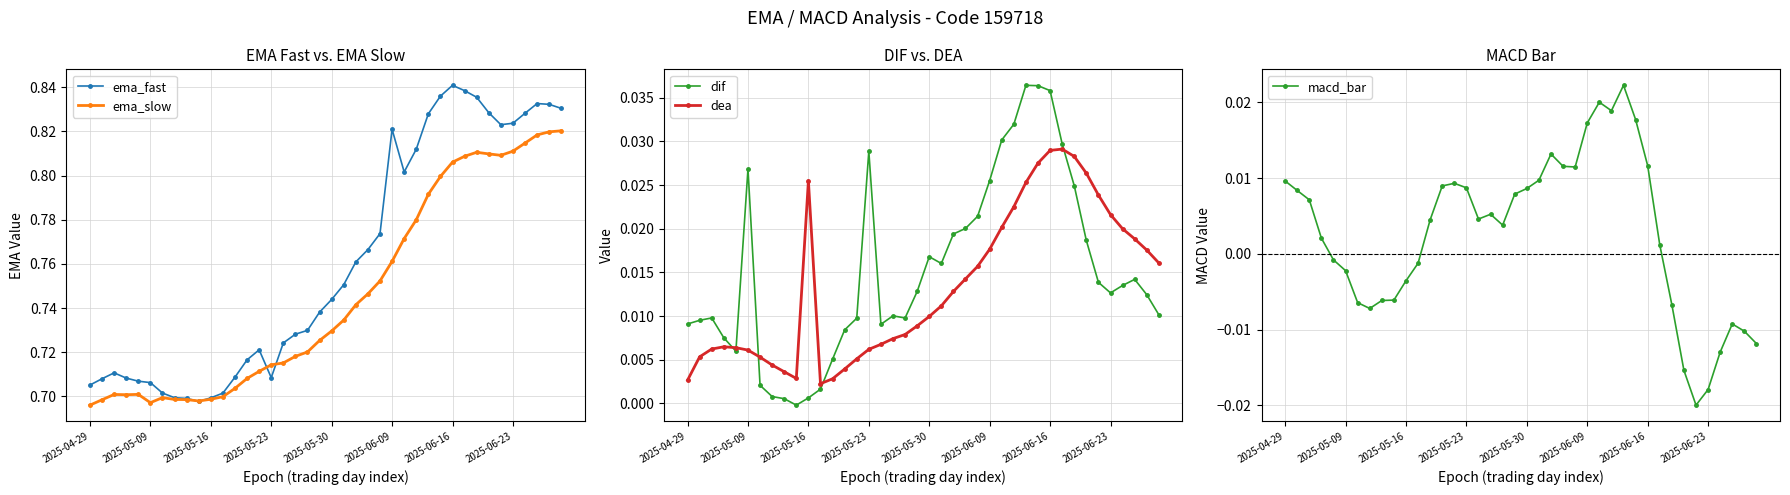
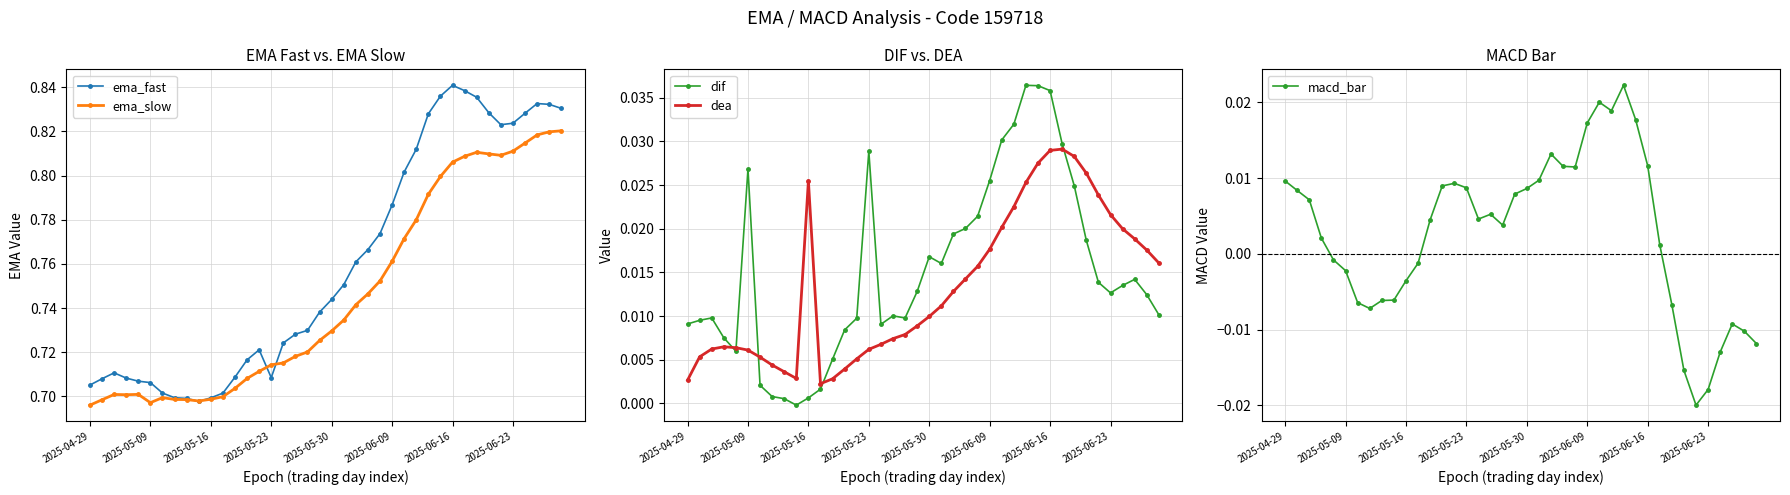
EMA Fast vs. EMA Slow, ema_fast, 2025-06-09: 0.821 -> 0.787
